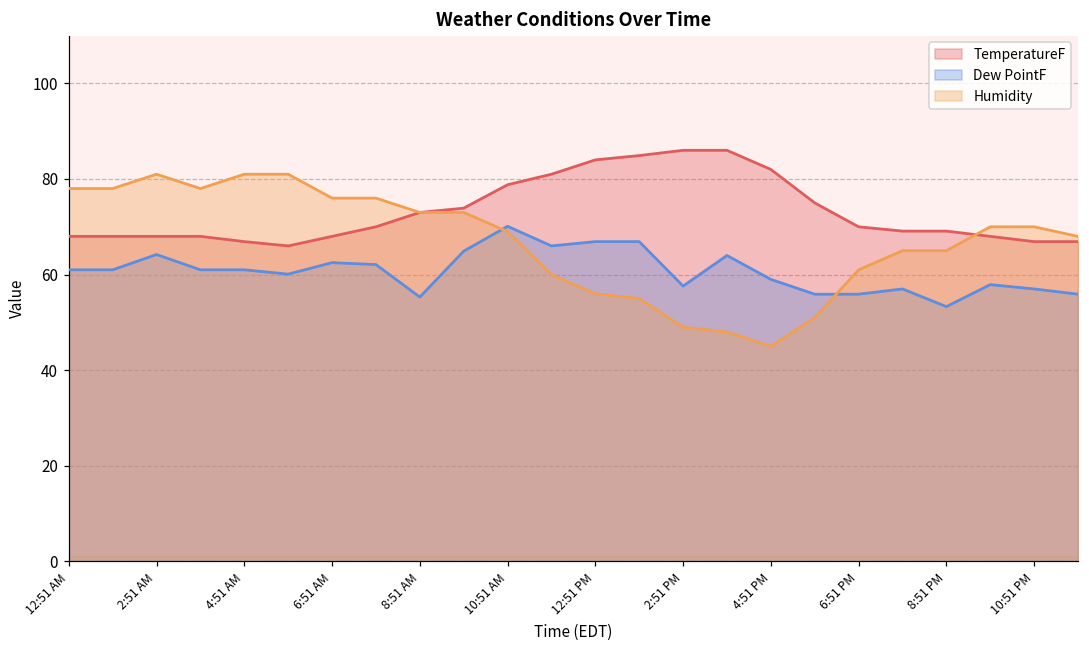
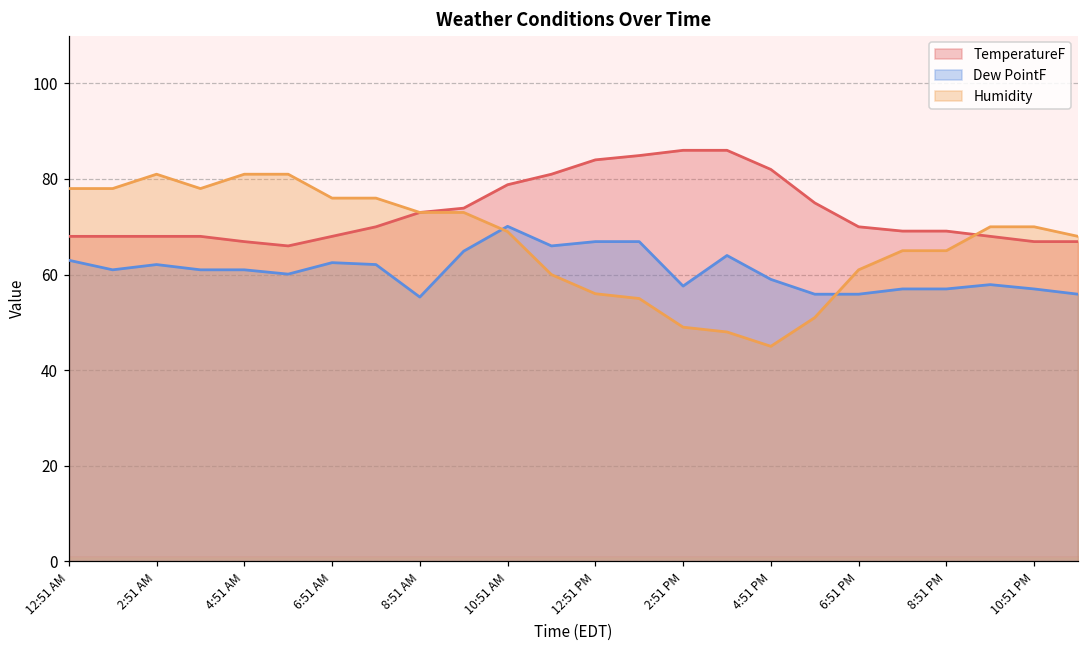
Dew PointF, 12:51 AM: 61 -> 63
Dew PointF, 2:51 AM: 64 -> 62
Dew PointF, 8:51 PM: 53 -> 57
